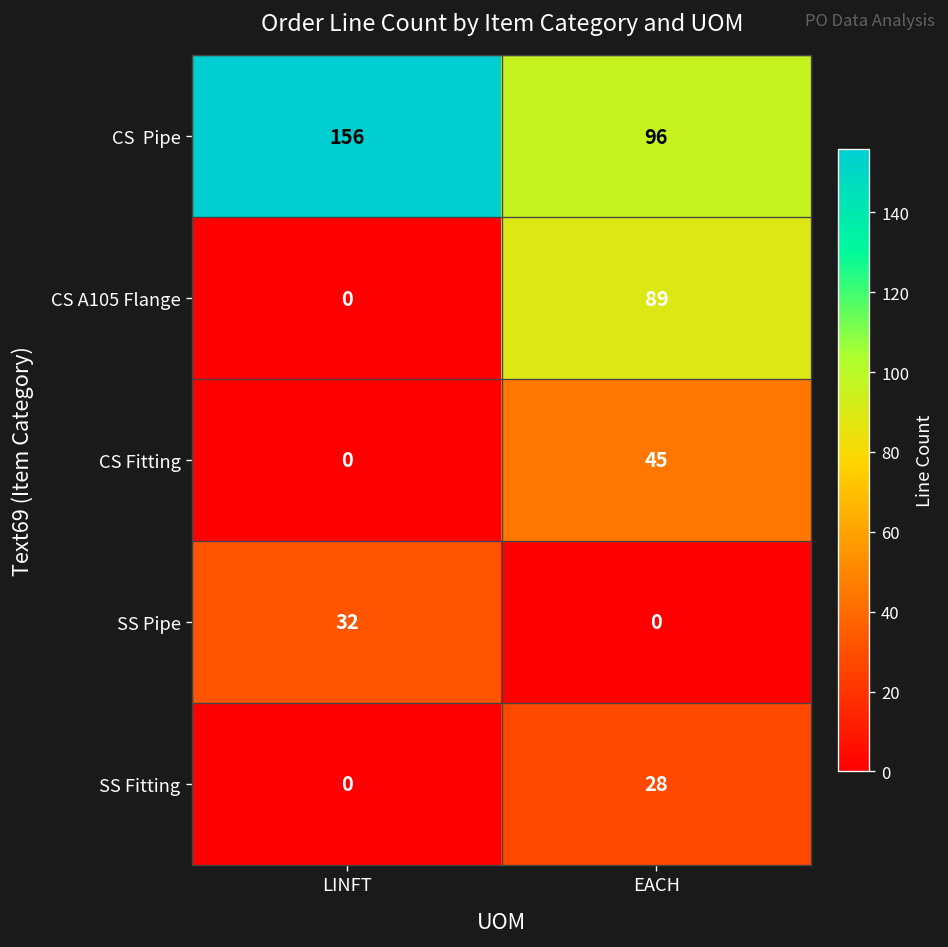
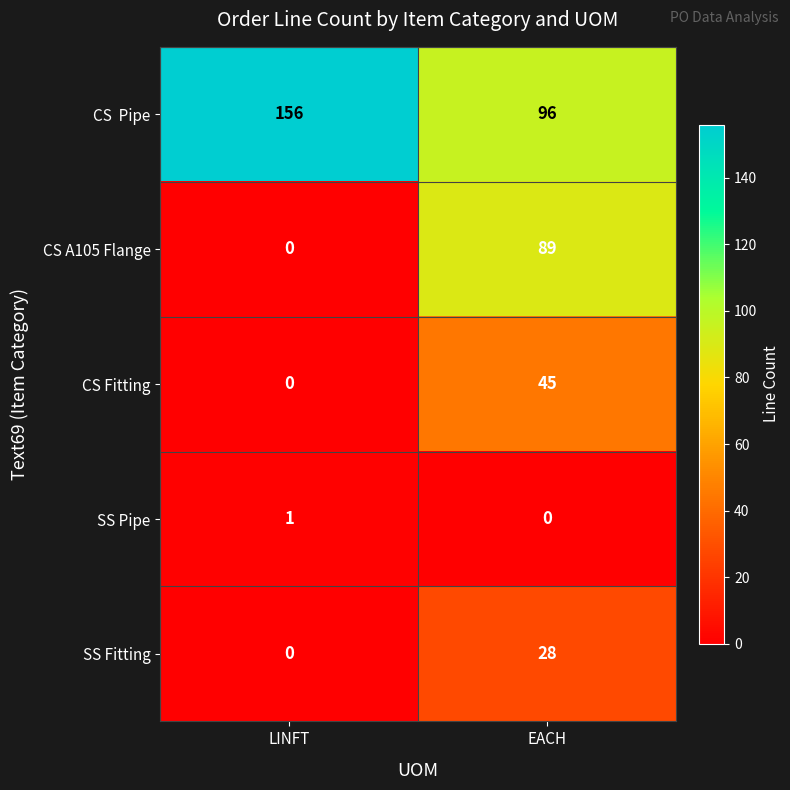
SS Pipe, LINFT: 32 -> 1
